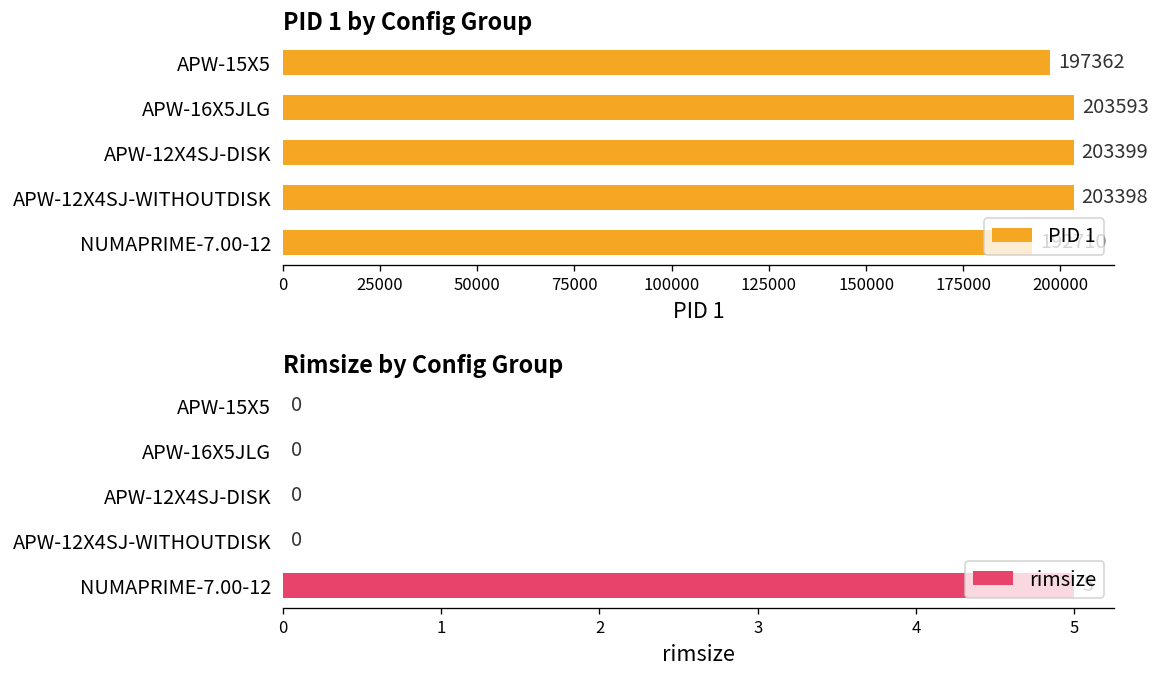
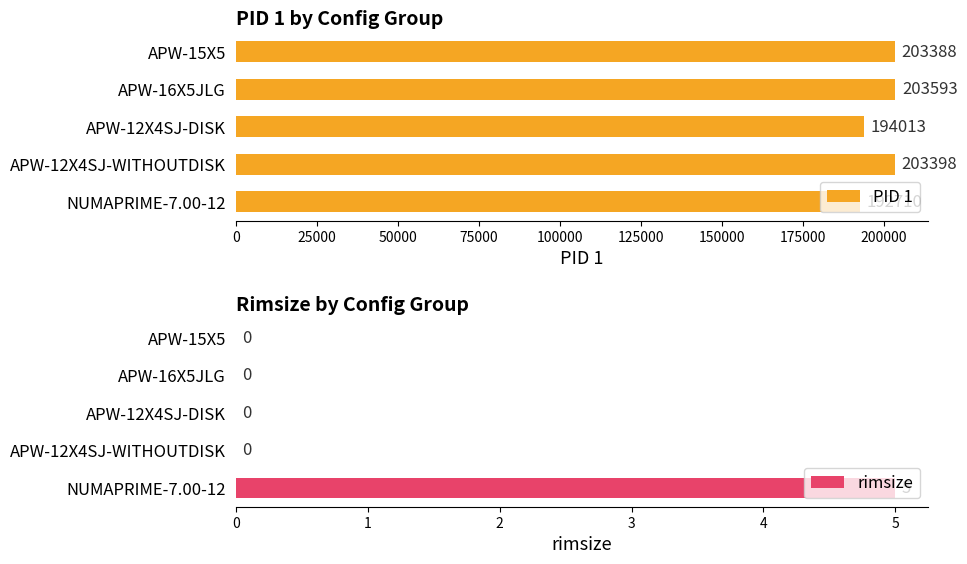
PID 1 by Config Group, APW-15X5: 197362 -> 203388
PID 1 by Config Group, APW-12X4SJ-DISK: 203399 -> 194013
